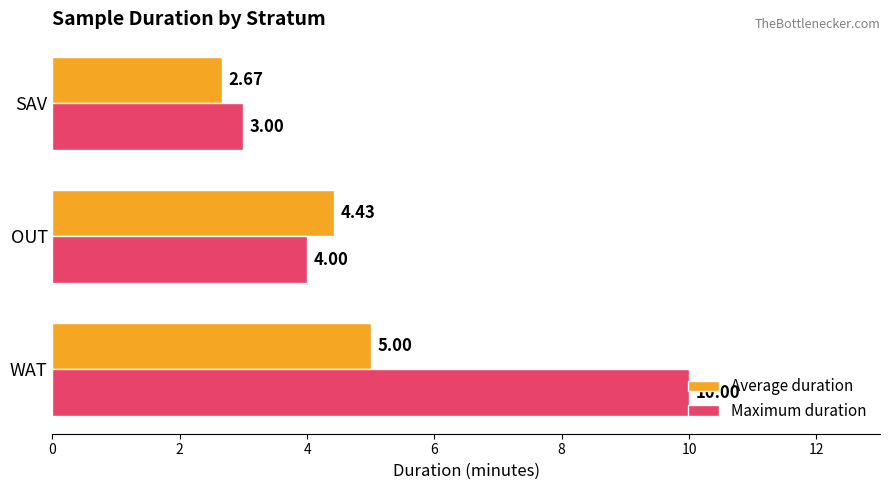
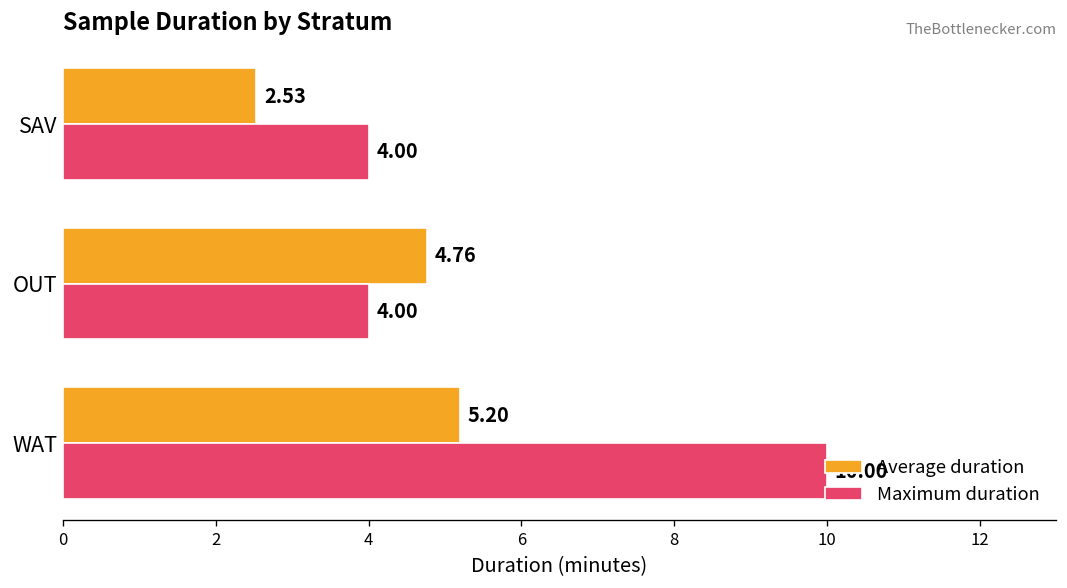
Average duration, SAV: 2.67 -> 2.53
Maximum duration, SAV: 3.00 -> 4.00
Average duration, OUT: 4.43 -> 4.76
Average duration, WAT: 5.00 -> 5.20
